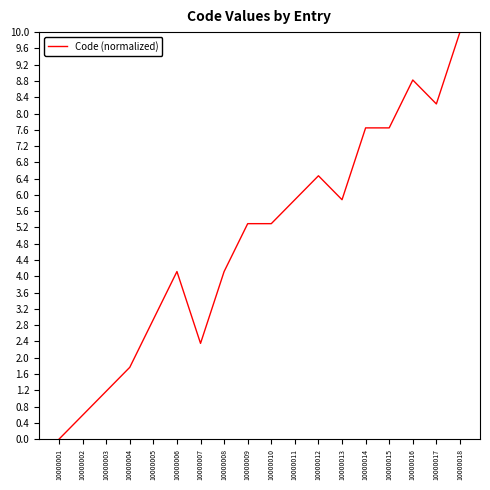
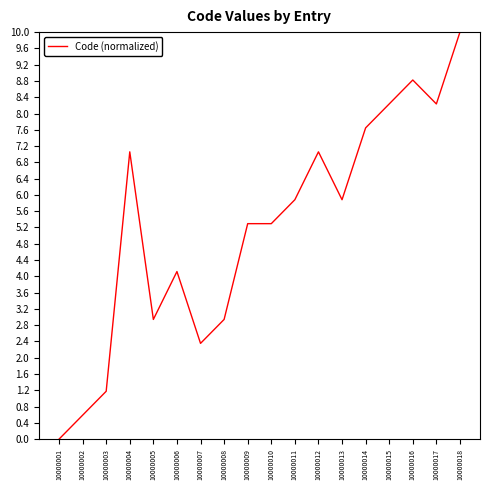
10000004: 1.8 -> 7.1
10000008: 4.1 -> 2.9
10000012: 6.5 -> 7.1
10000015: 7.6 -> 8.2
